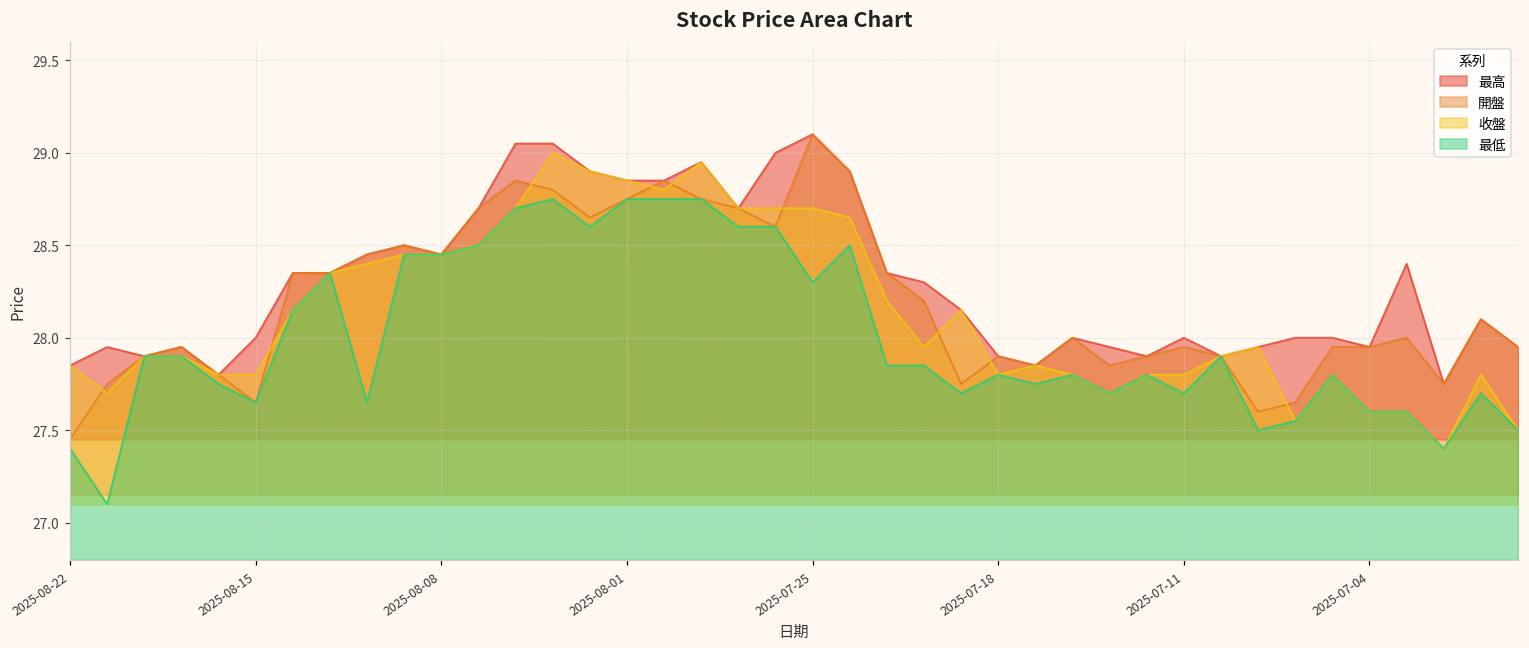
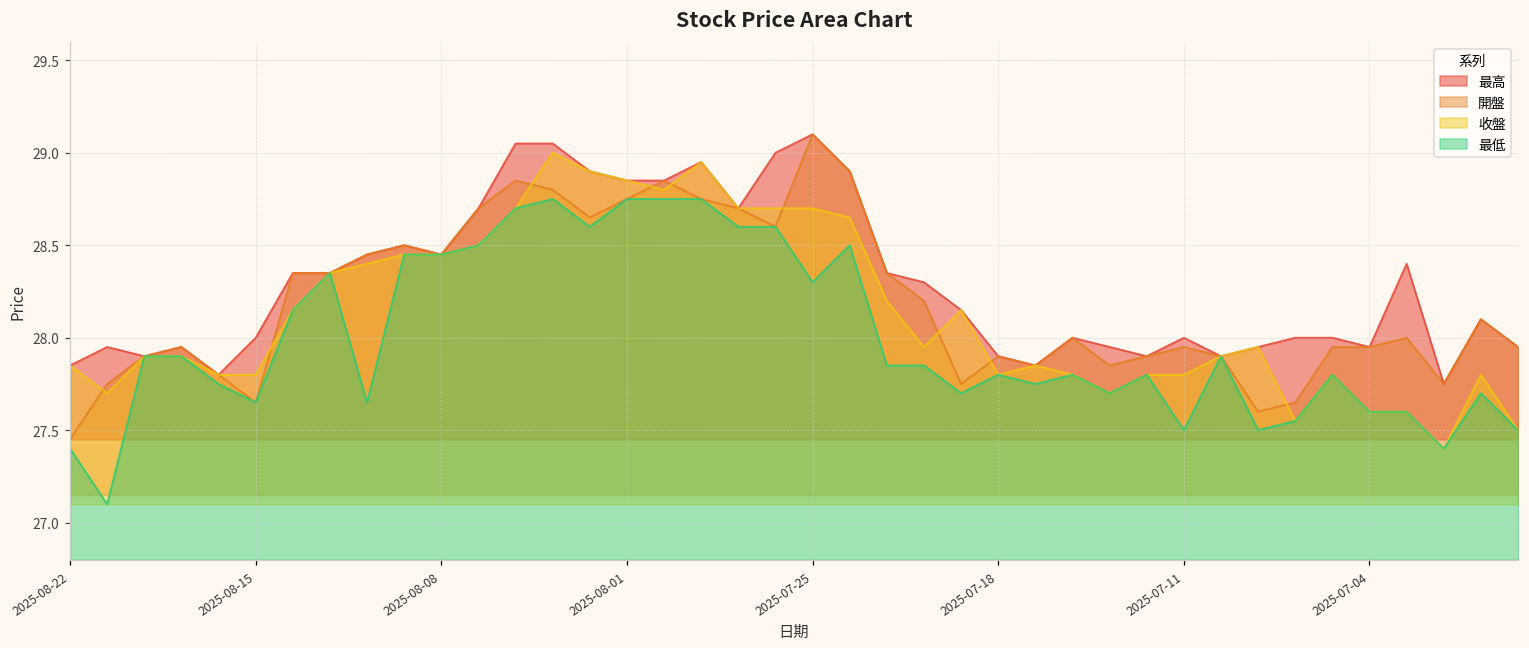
最低, 2025-07-11: 27.7 -> 27.5
